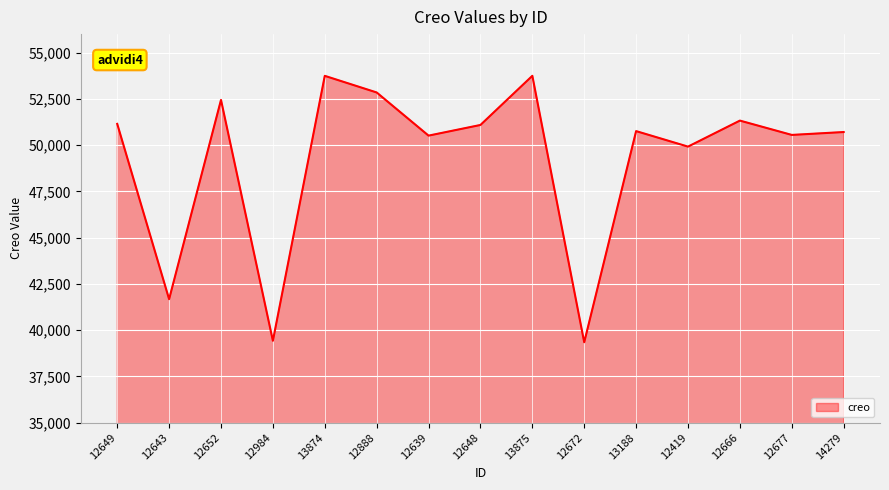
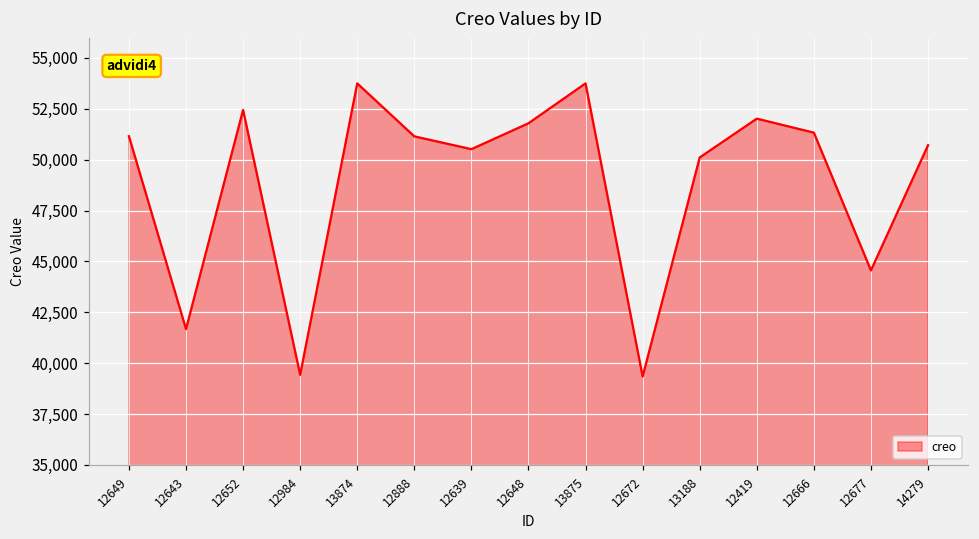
12888: 52,800 -> 51,100
12648: 51,100 -> 51,800
13188: 50,800 -> 50,100
12419: 49,900 -> 52,000
12677: 50,600 -> 44,600
